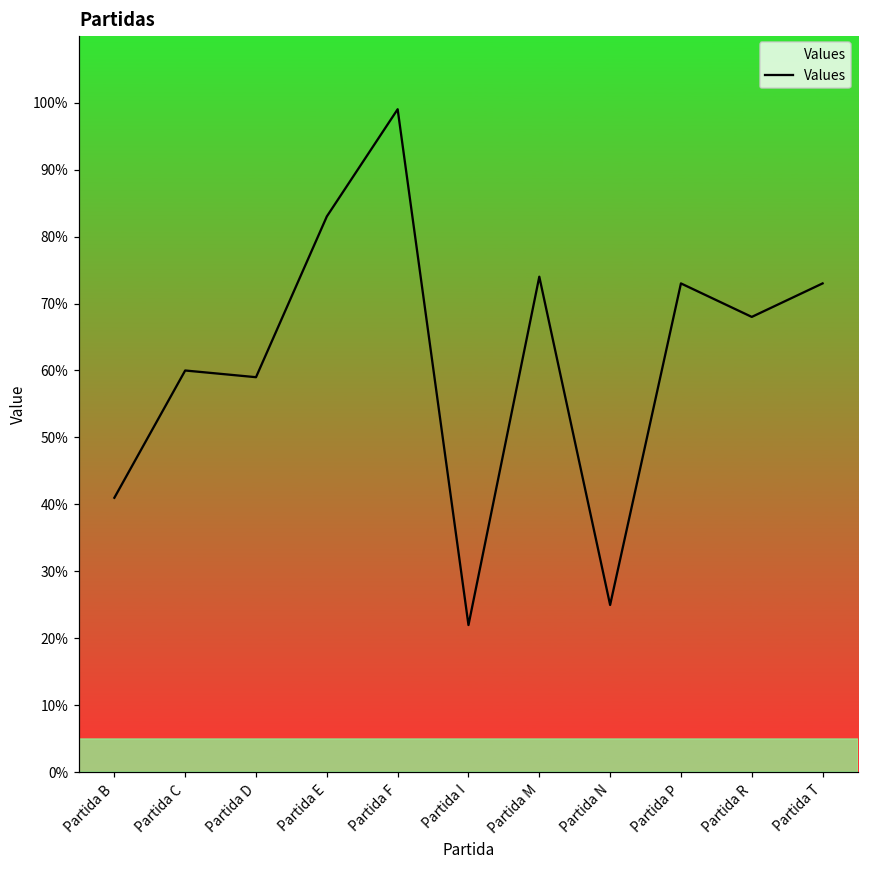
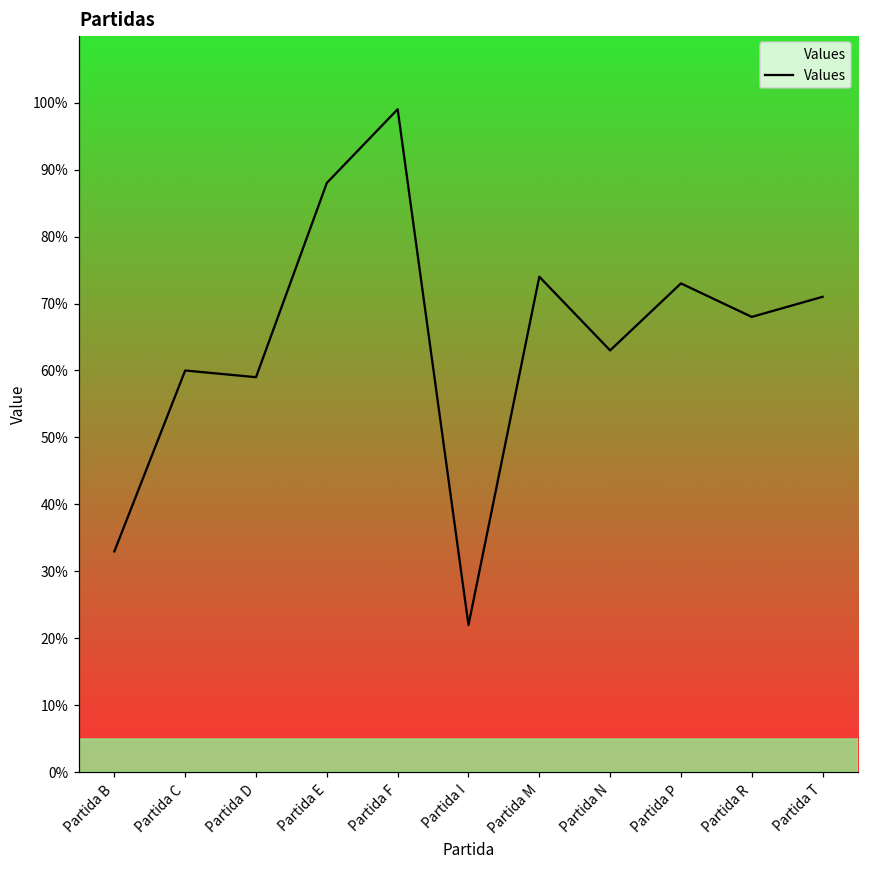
Partida B: 41% -> 33%
Partida E: 83% -> 88%
Partida N: 25% -> 63%
Partida T: 73% -> 71%
